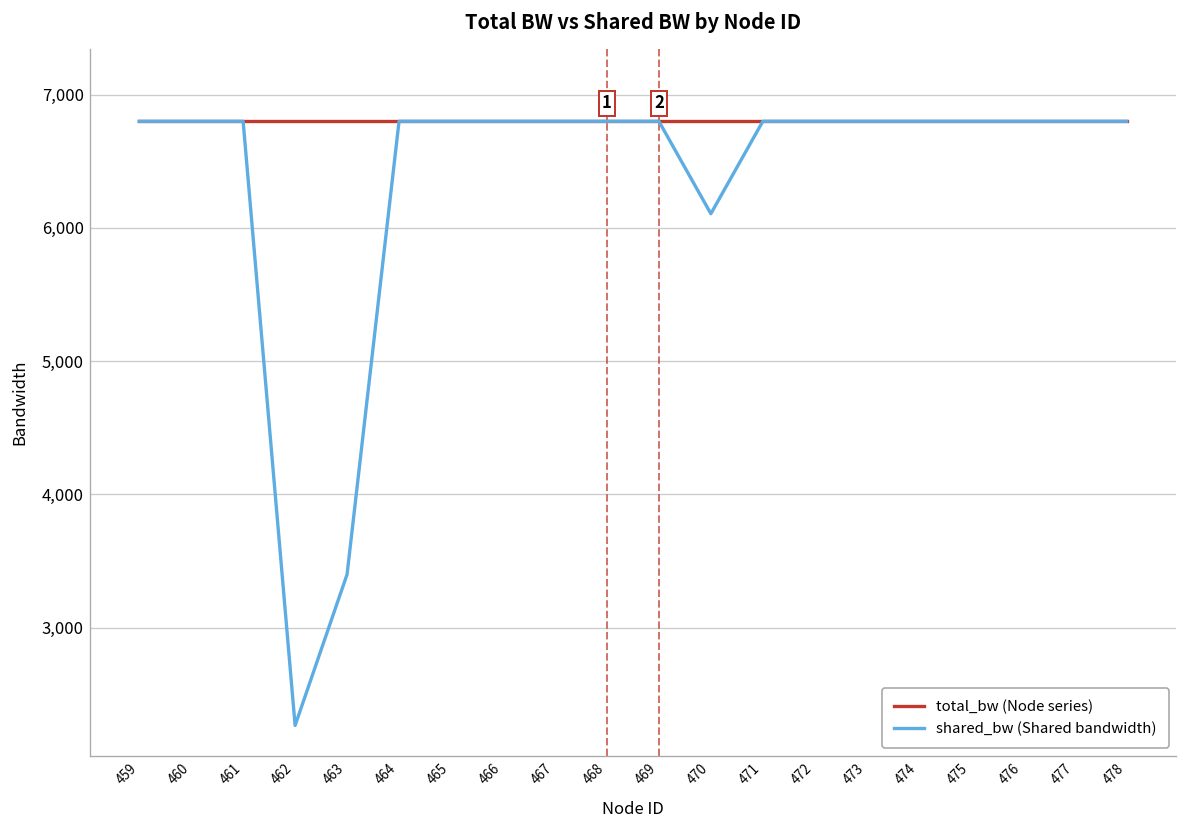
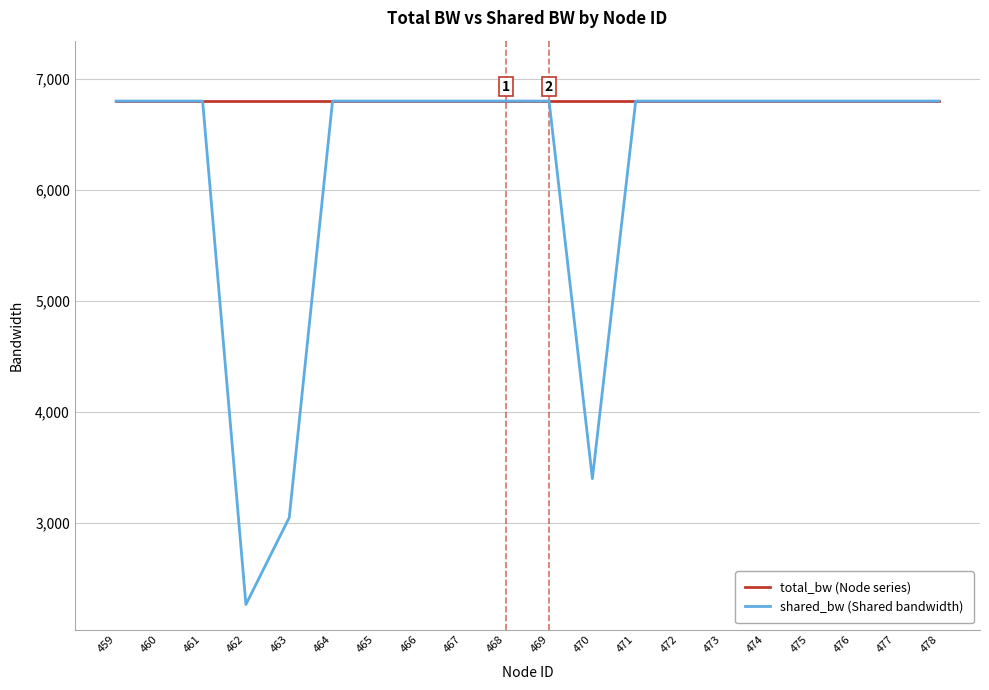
shared_bw (Shared bandwidth), 463: 3,400 -> 3,050
shared_bw (Shared bandwidth), 470: 6,110 -> 3,400
